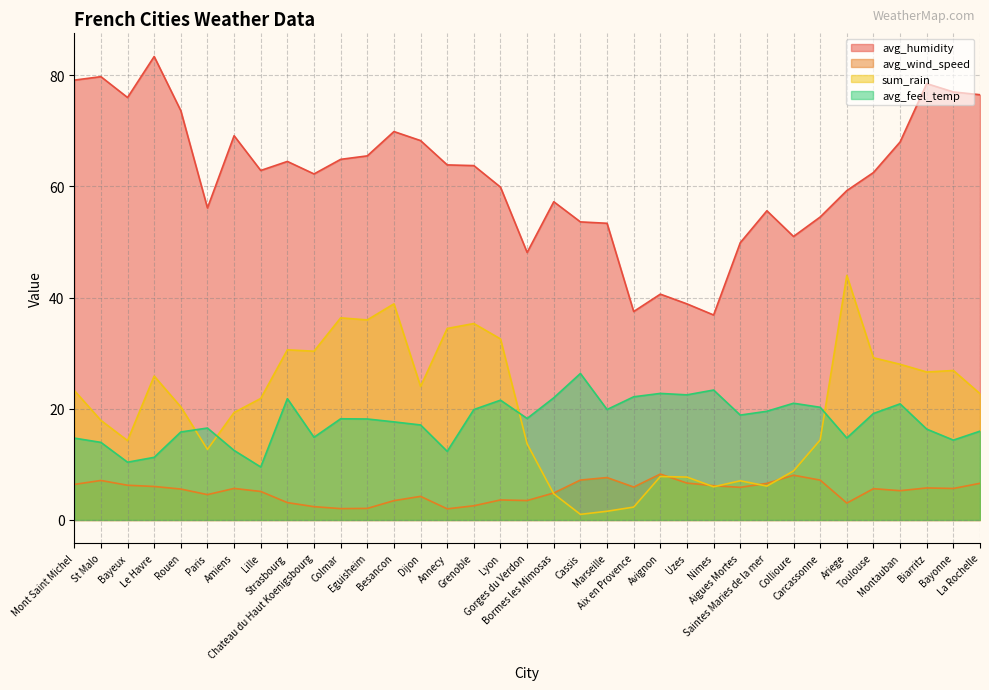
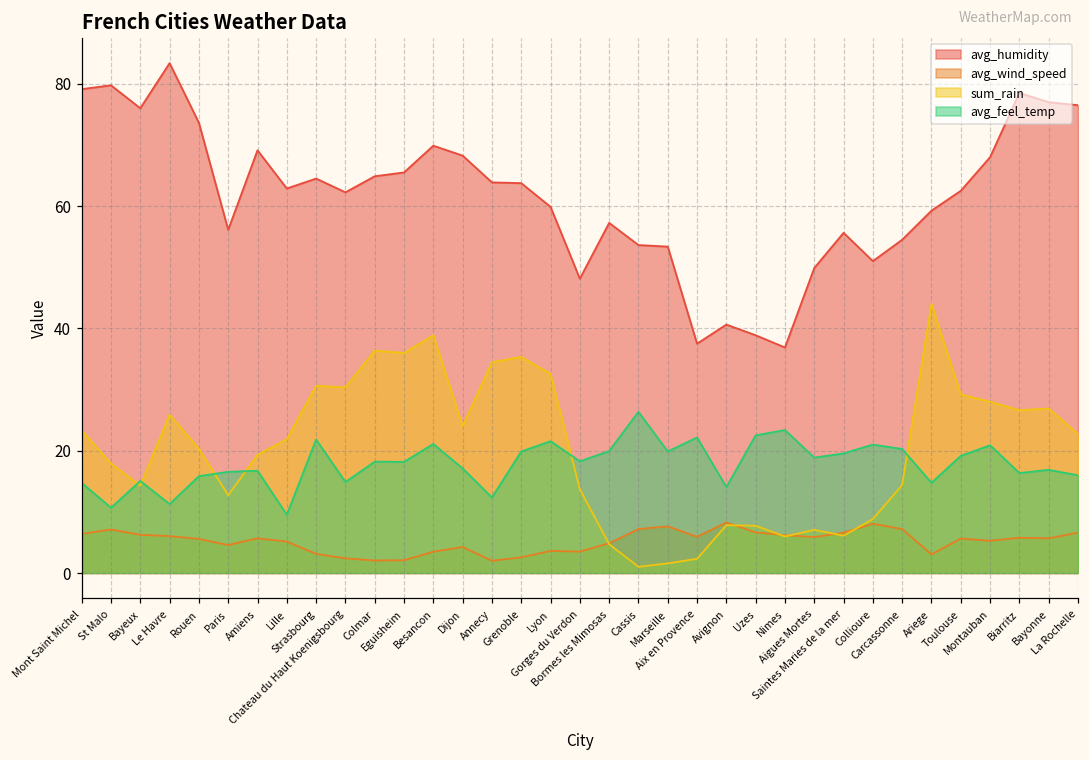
avg_feel_temp, St Malo: 14 -> 11
avg_feel_temp, Bayeux: 10 -> 15
avg_feel_temp, Amiens: 13 -> 17
avg_feel_temp, Besancon: 18 -> 21
avg_feel_temp, Bormes les Mimosas: 22 -> 20
avg_feel_temp, Avignon: 23 -> 14
avg_feel_temp, Bayonne: 14 -> 17
